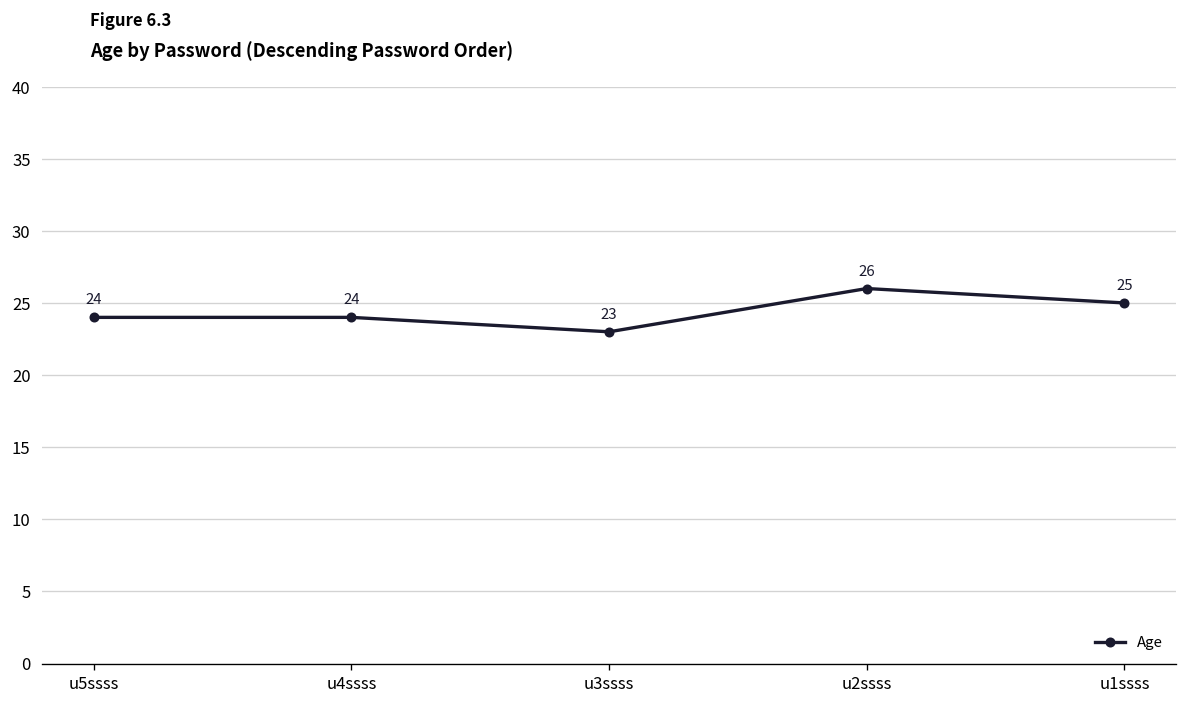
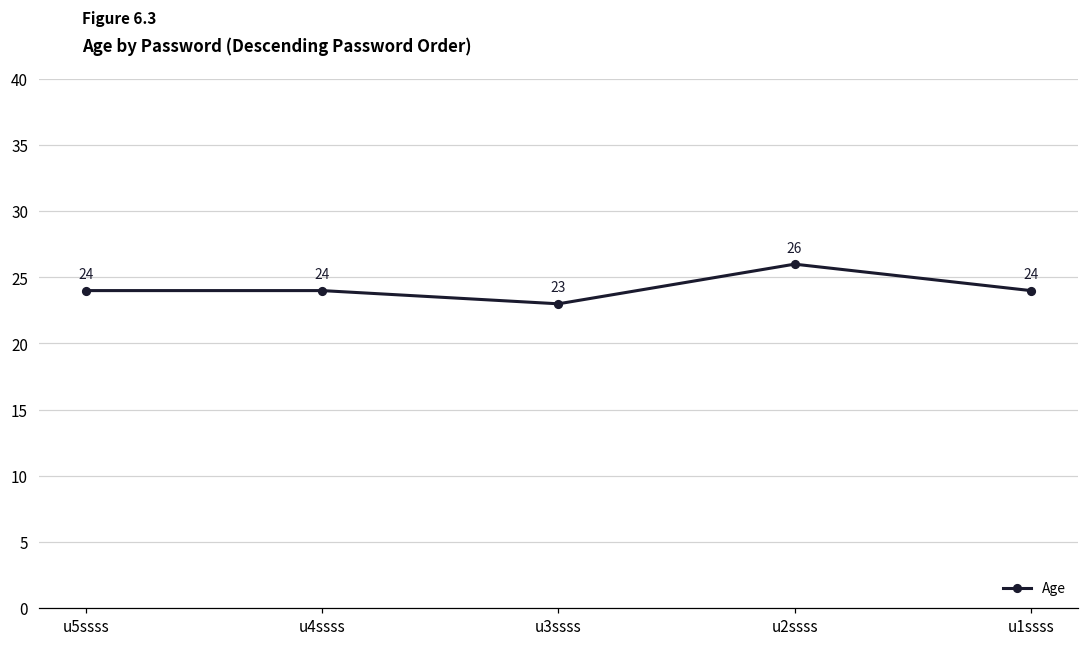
u1ssss: 25 -> 24
